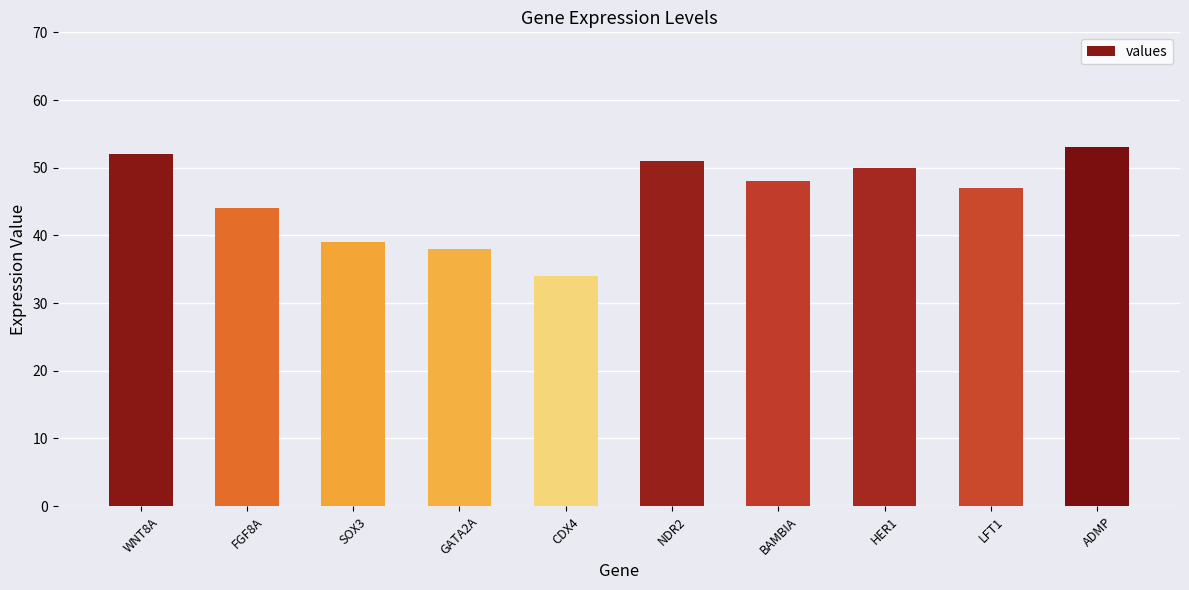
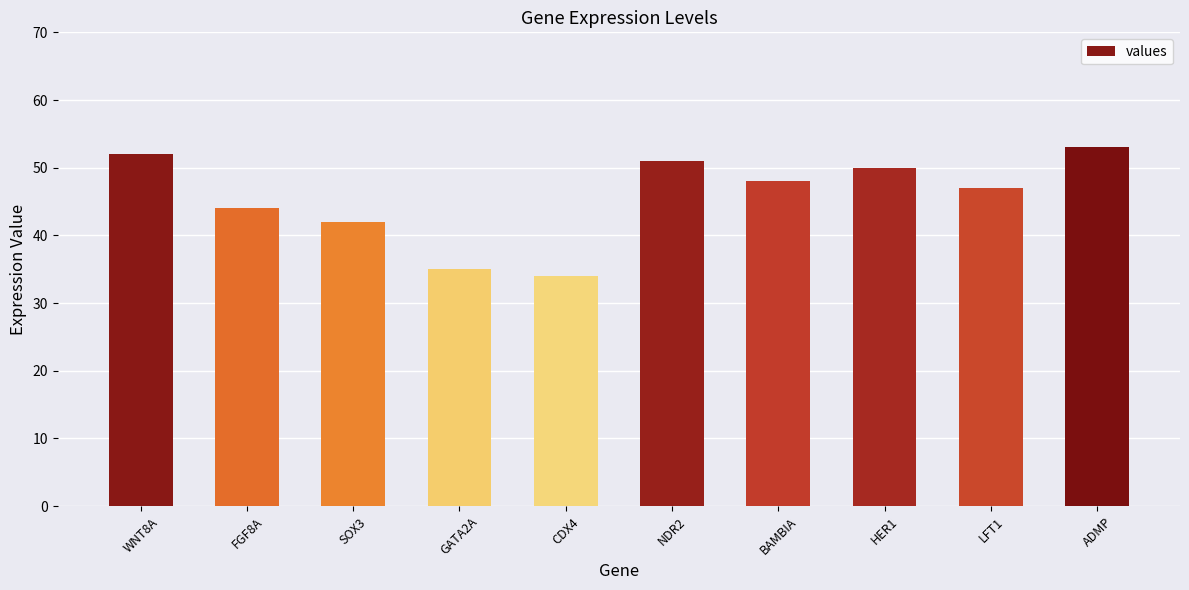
SOX3: 39 -> 42
GATA2A: 38 -> 35
